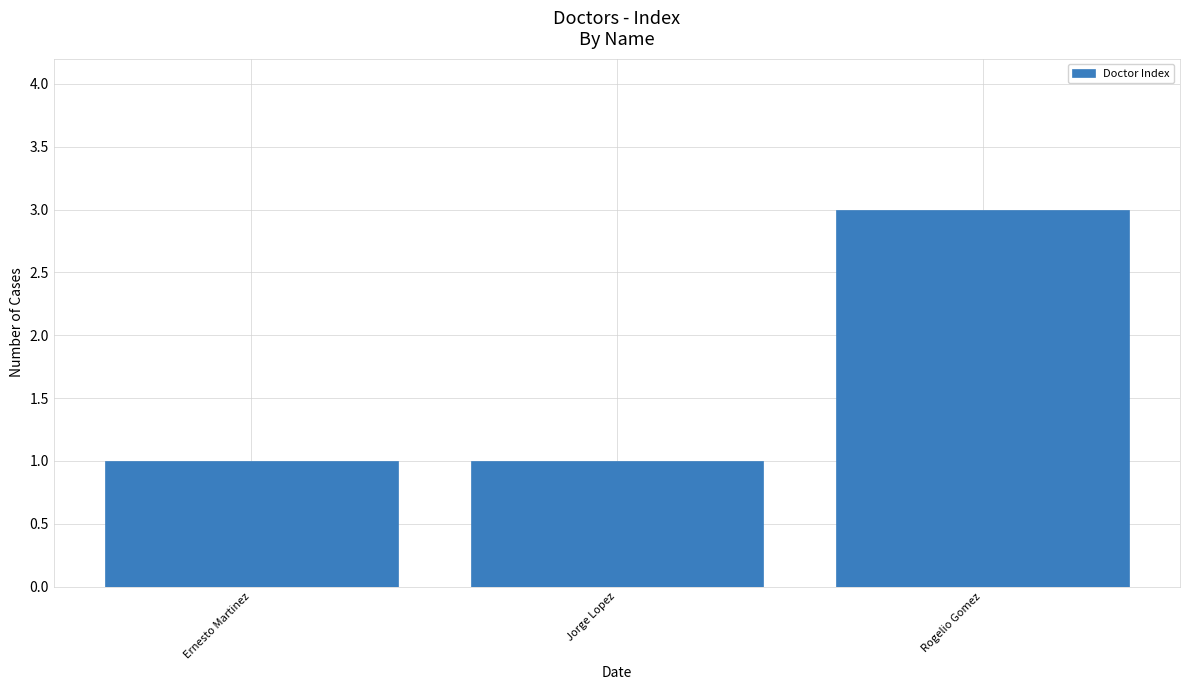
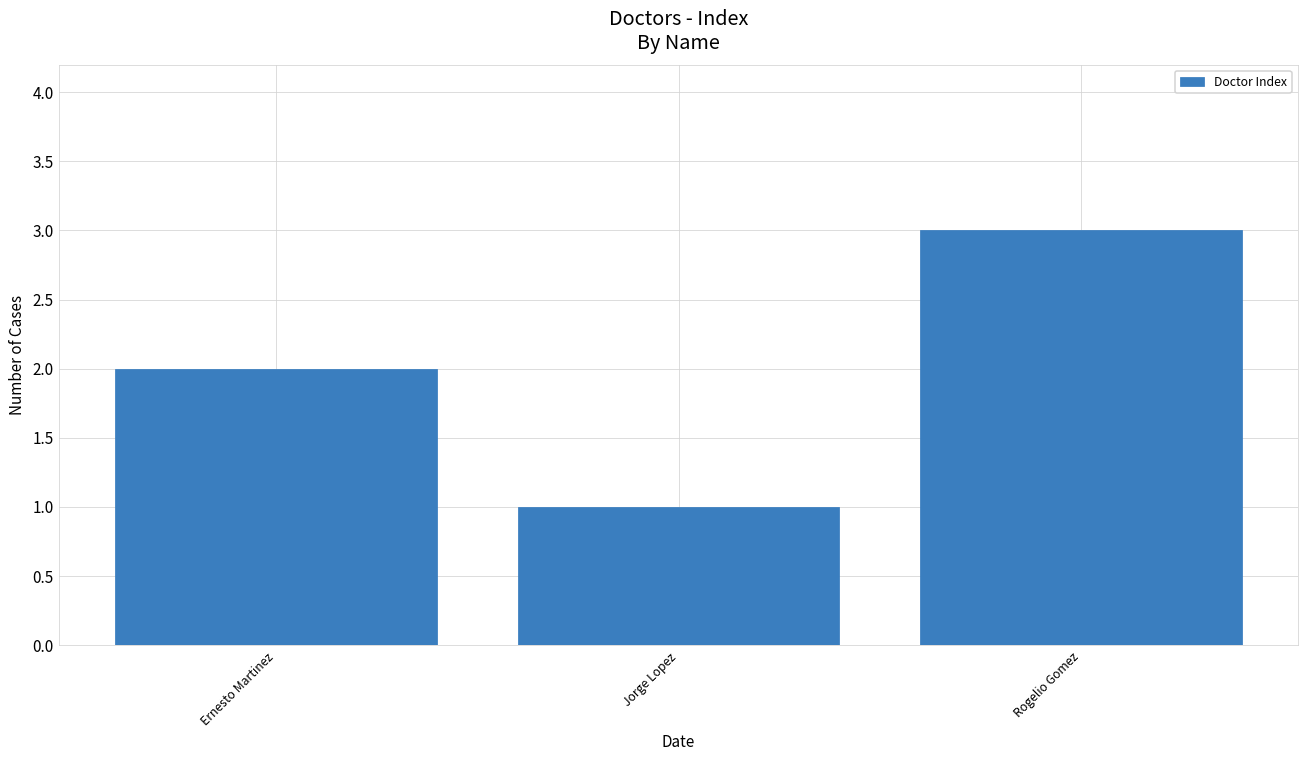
Ernesto Martinez: 1 -> 2
